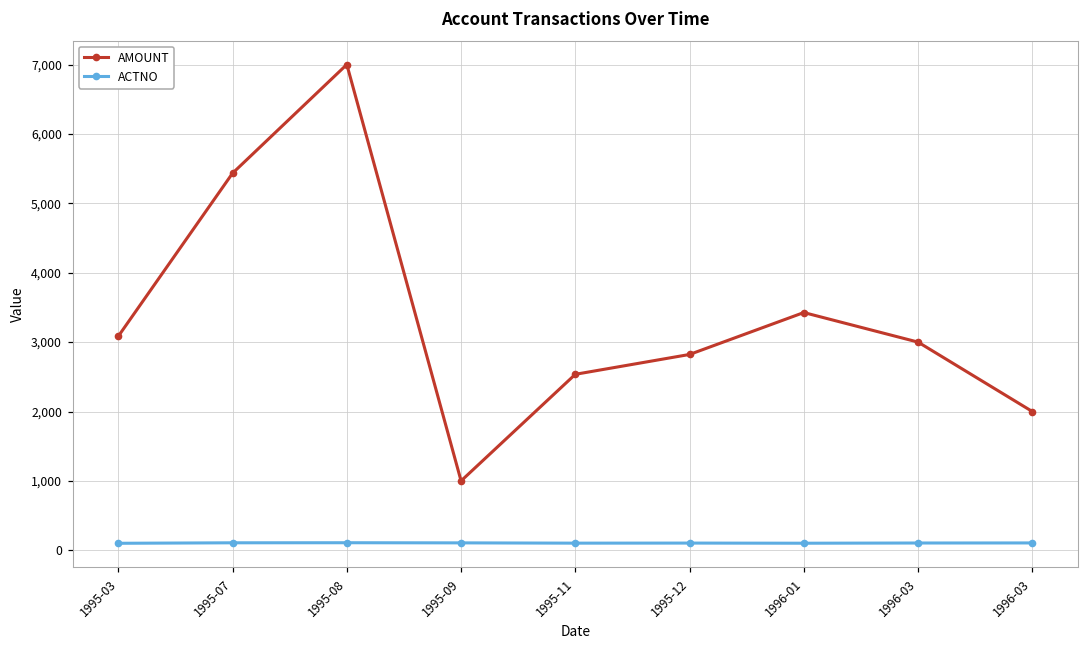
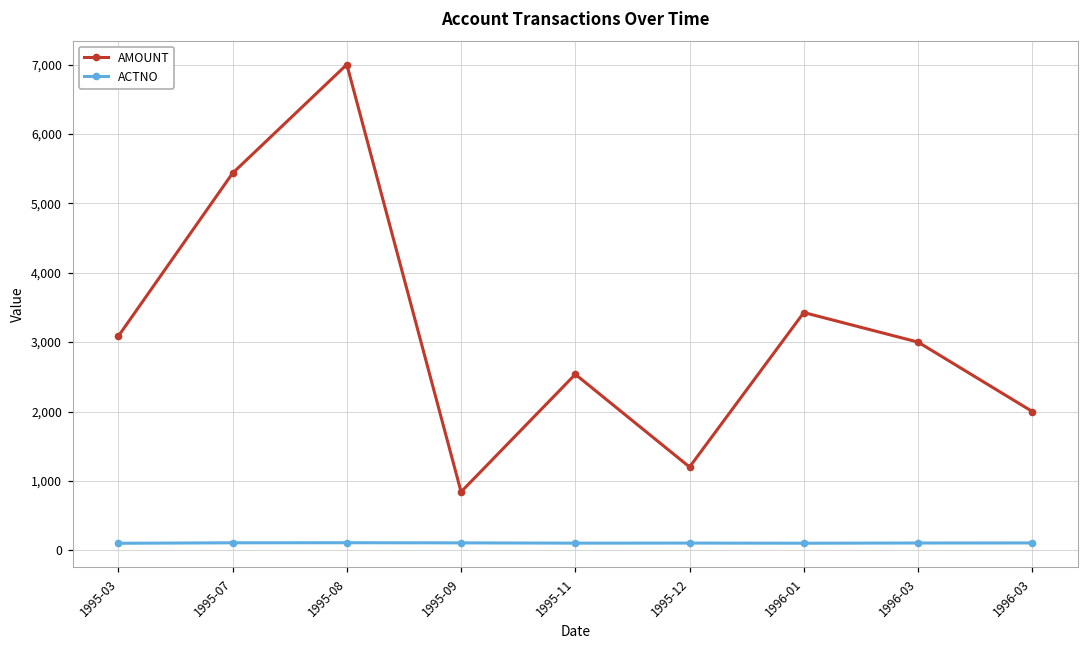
AMOUNT, 1995-09: 1,000 -> 800
AMOUNT, 1995-12: 2,800 -> 1,200
